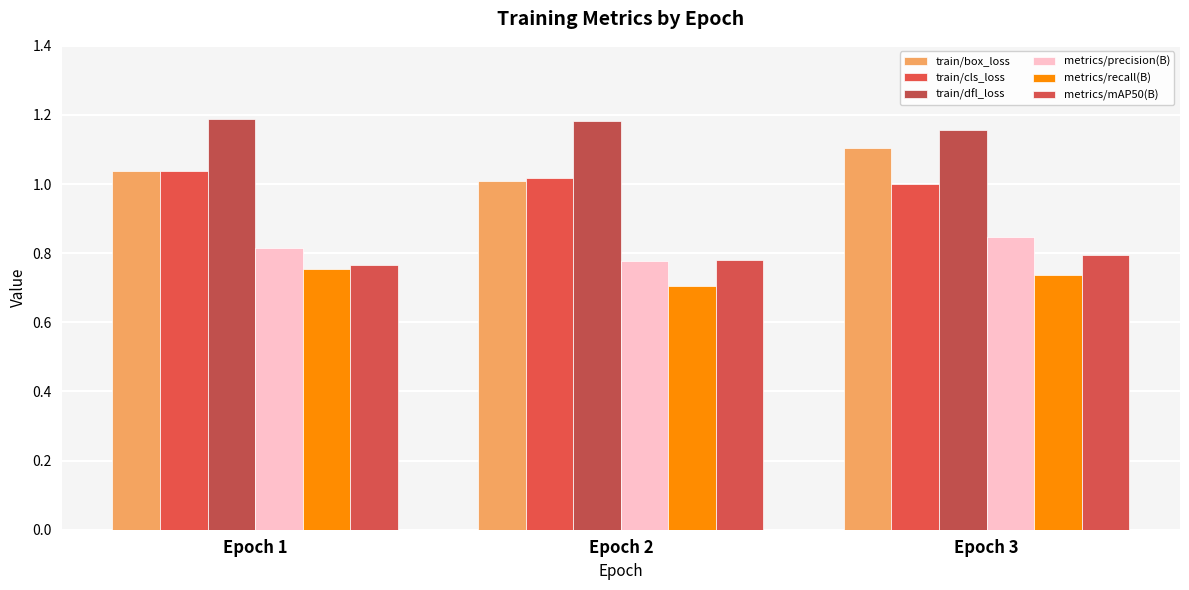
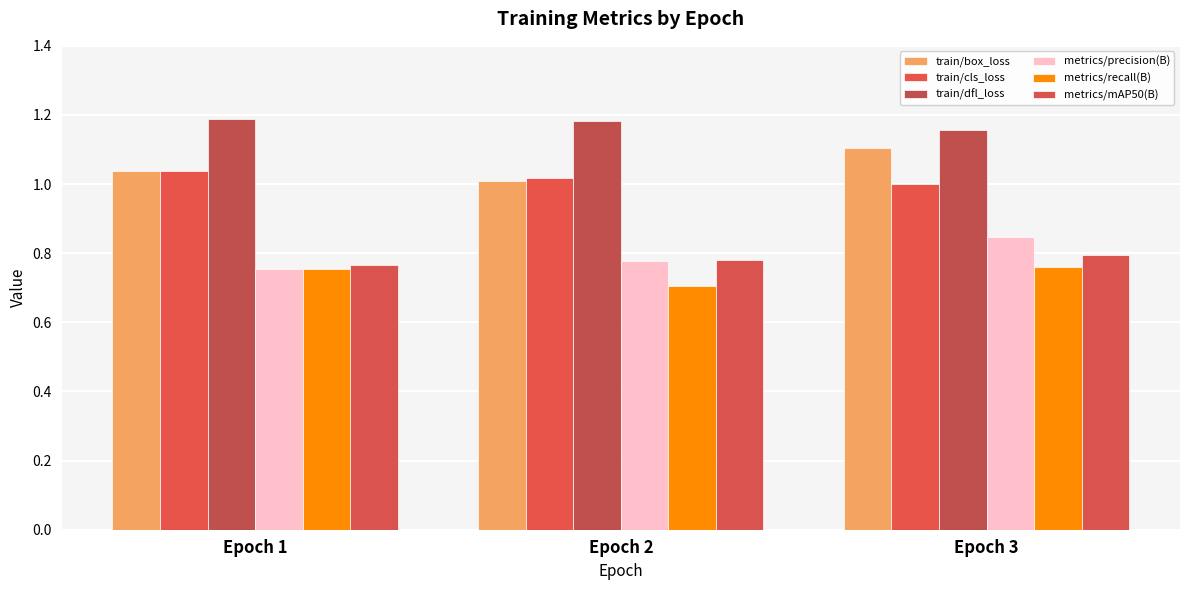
metrics/precision(B), Epoch 1: 0.82 -> 0.75
metrics/recall(B), Epoch 3: 0.74 -> 0.76
